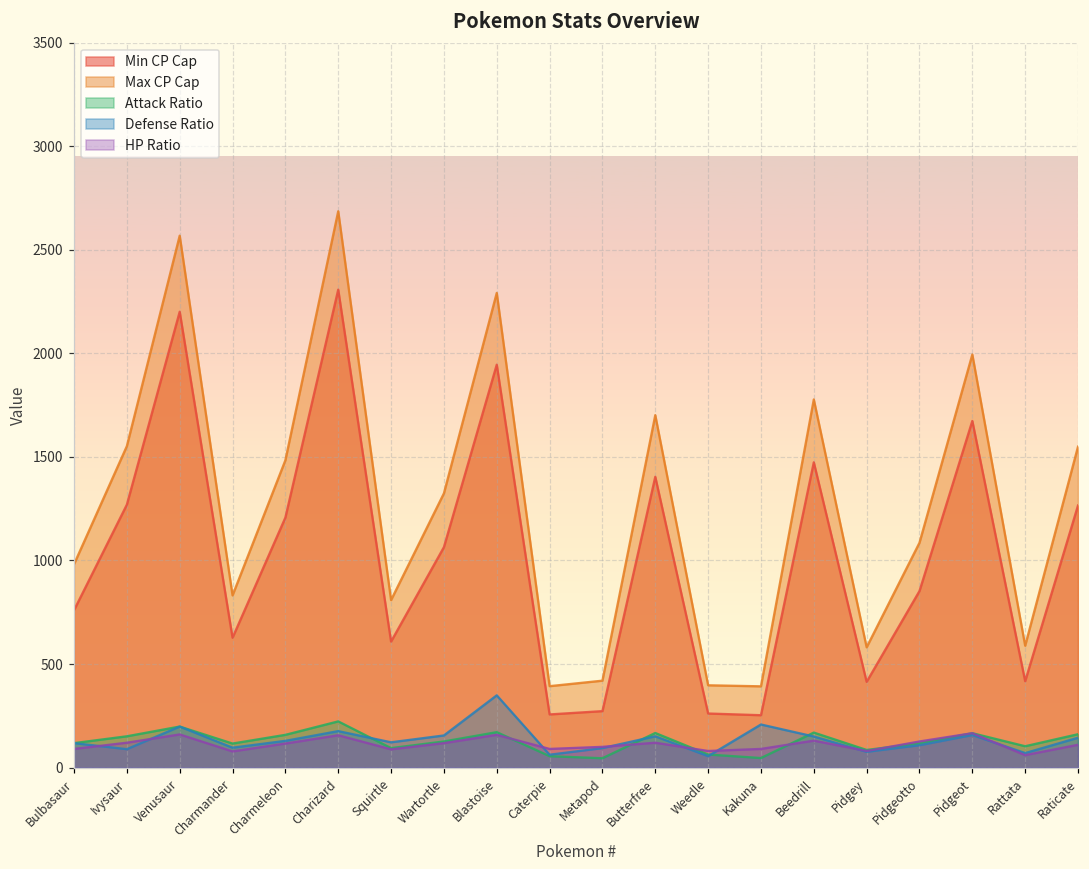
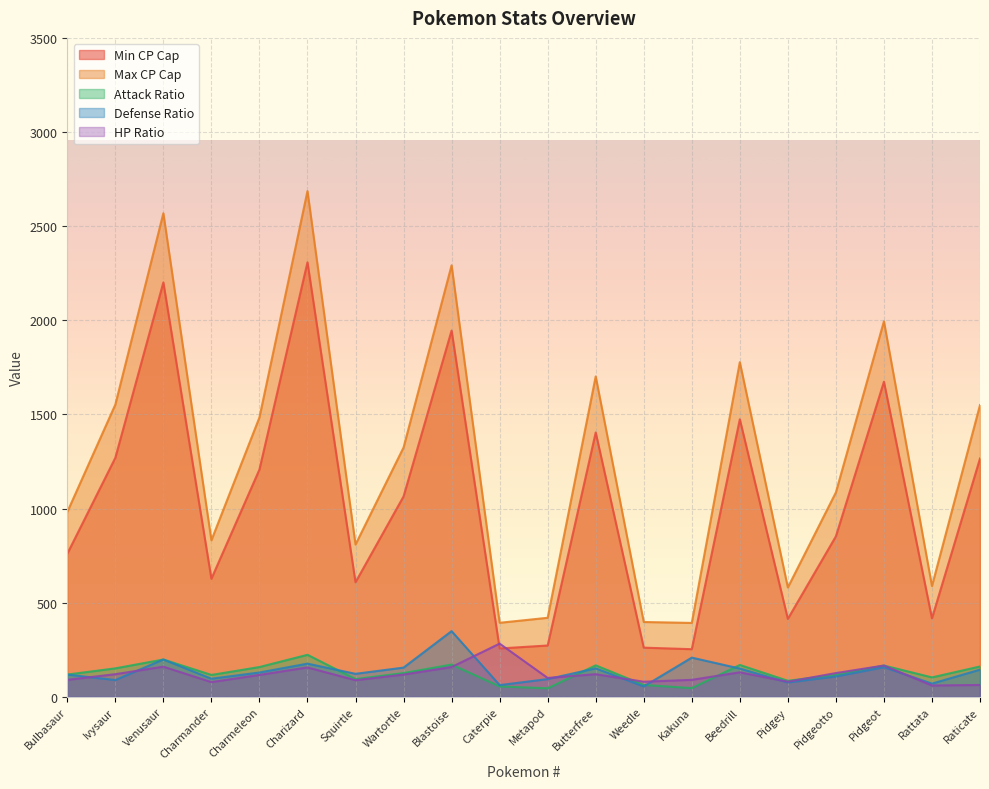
HP Ratio, Caterpie: 90 -> 280
HP Ratio, Raticate: 110 -> 60
